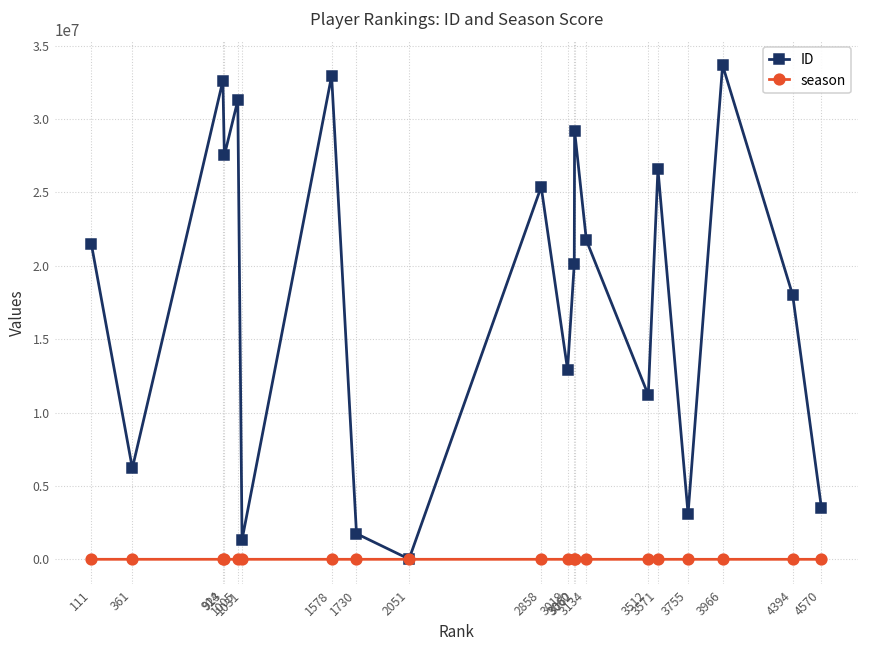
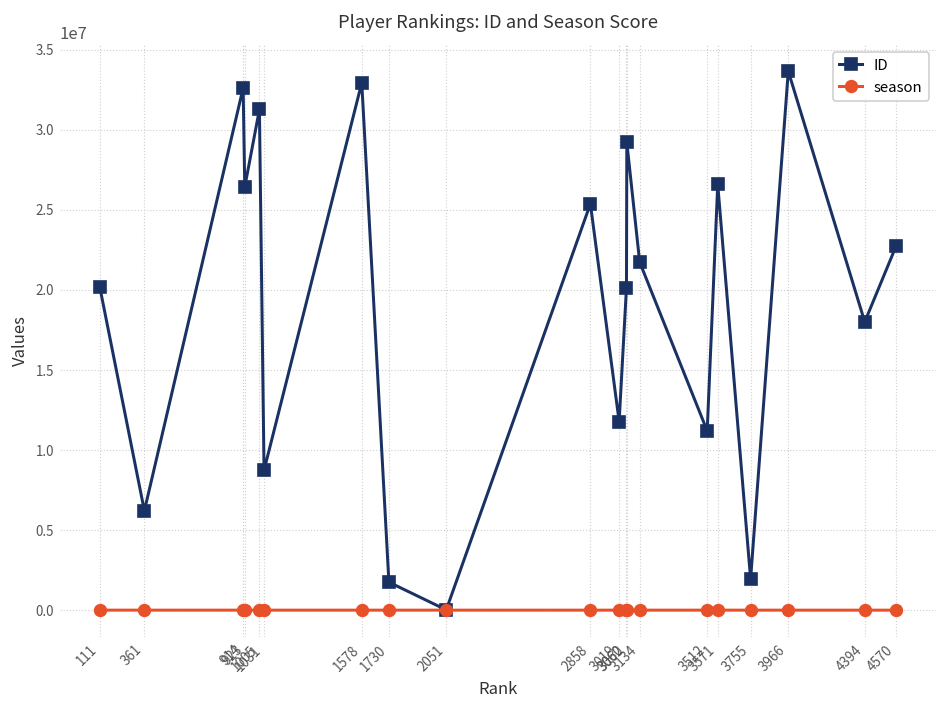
ID, 111: 21500000 -> 20200000
ID, 923: 27500000 -> 26400000
ID, 1031: 1300000 -> 8700000
ID, 3019: 12900000 -> 11800000
ID, 3755: 3100000 -> 2000000
ID, 4570: 3500000 -> 22800000
